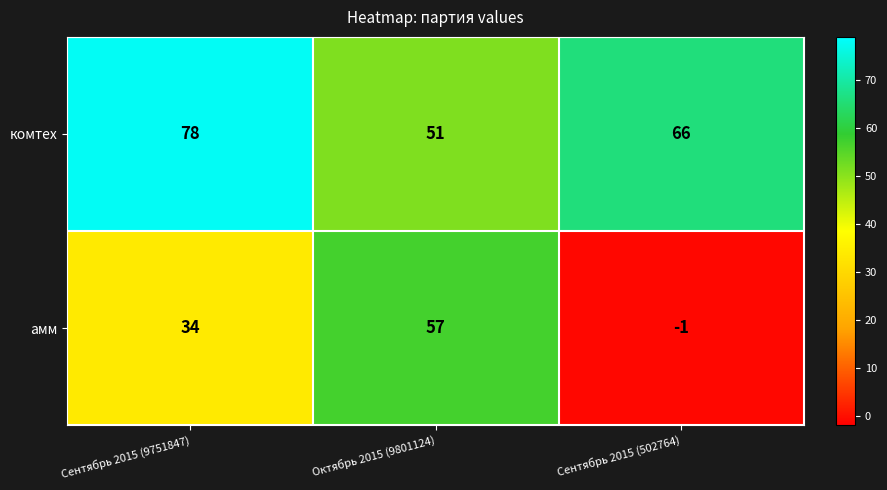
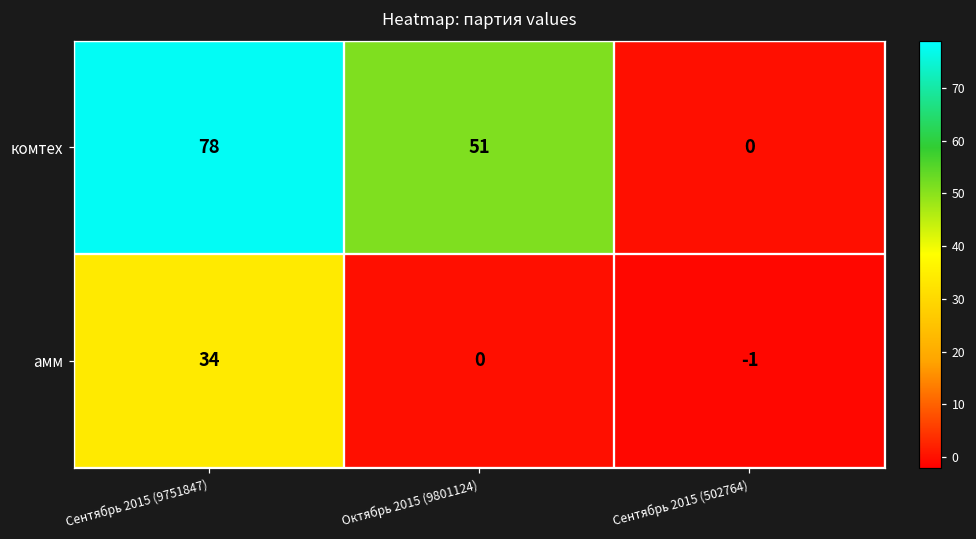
комтех, Сентябрь 2015 (502764): 66 -> 0
амм, Октябрь 2015 (9801124): 57 -> 0
